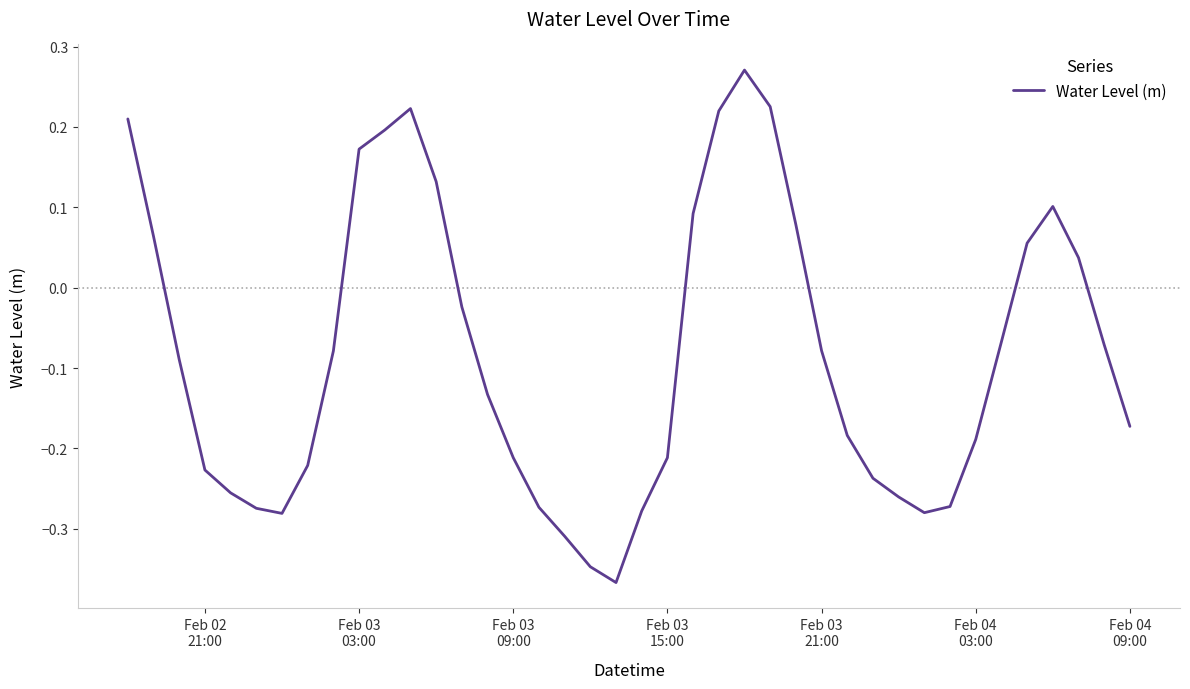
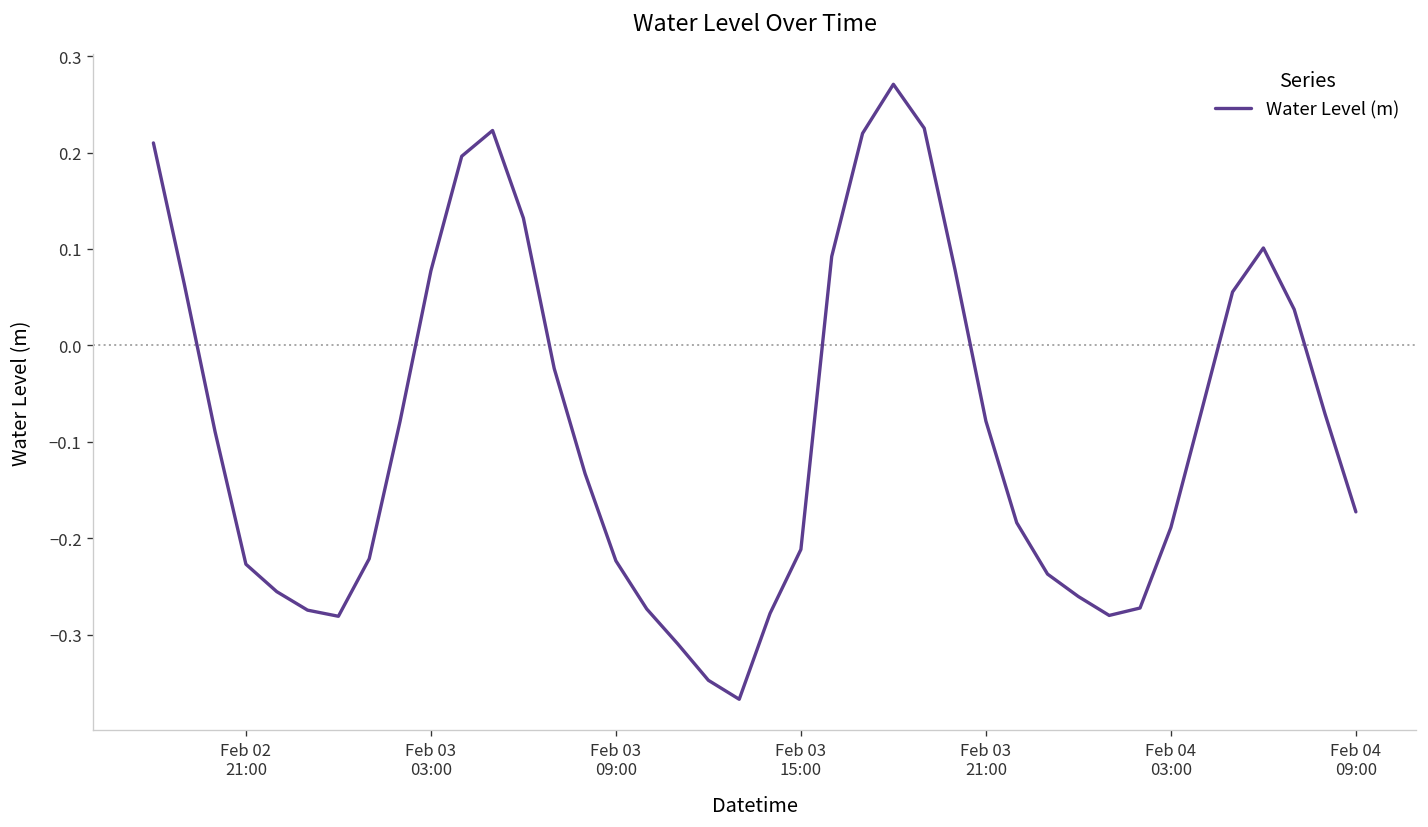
Feb 03 03:00: 0.17 -> 0.08
Feb 03 09:00: -0.21 -> -0.22
